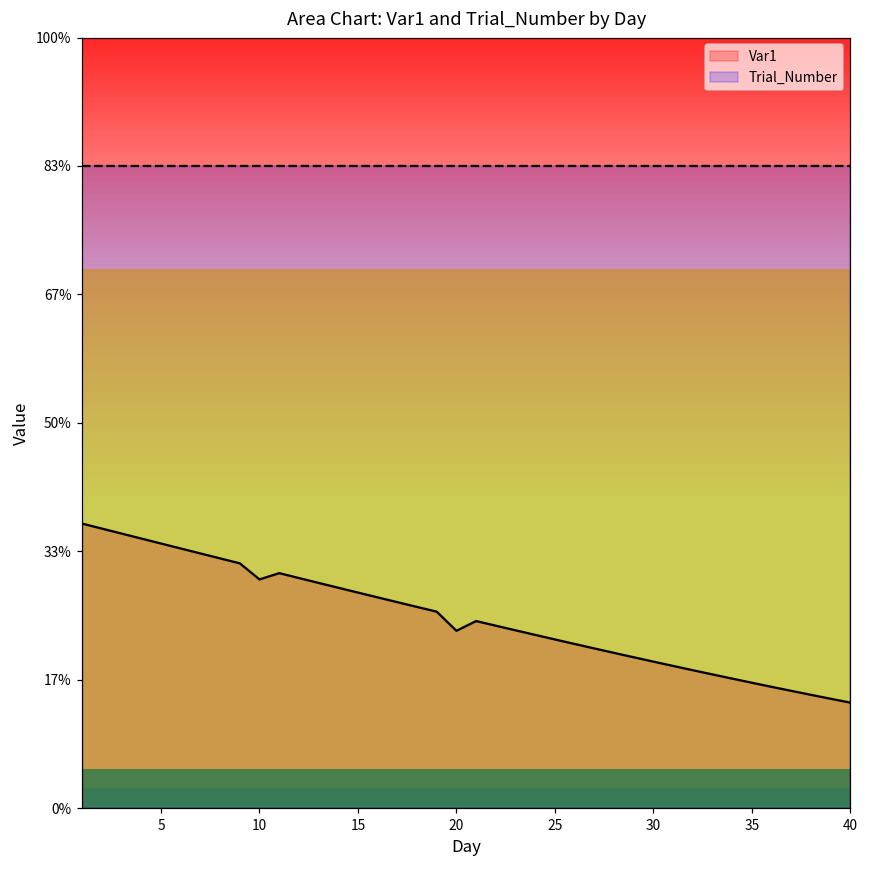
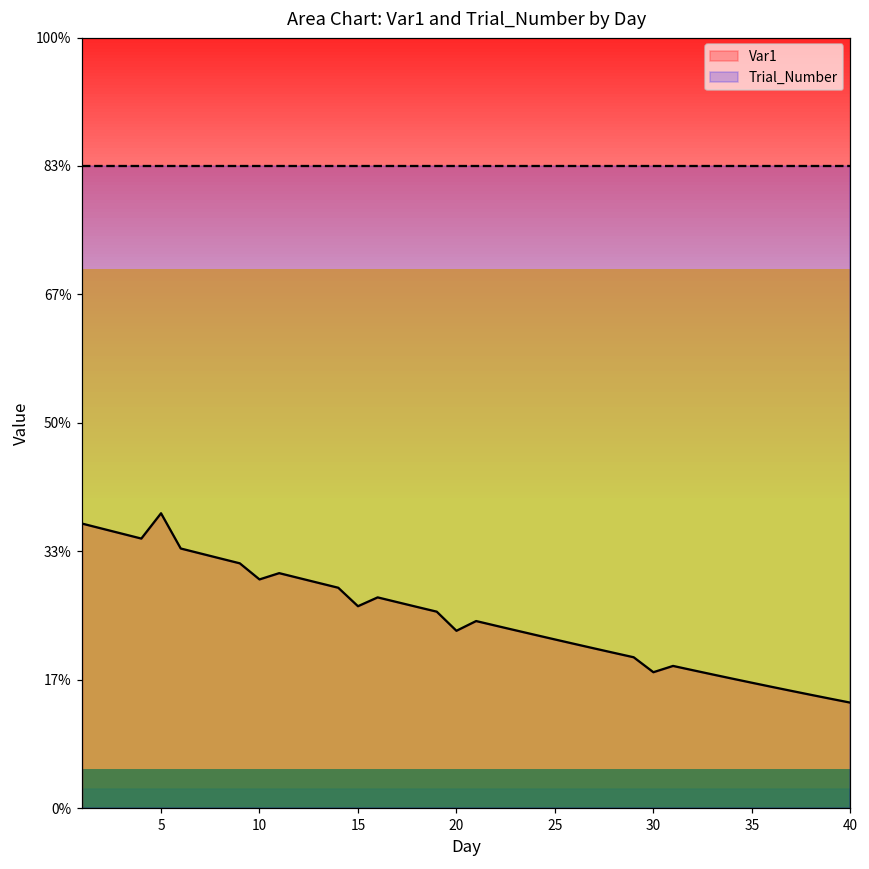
Var1, 5: 34% -> 38%
Var1, 15: 28% -> 26%
Var1, 30: 19% -> 18%
